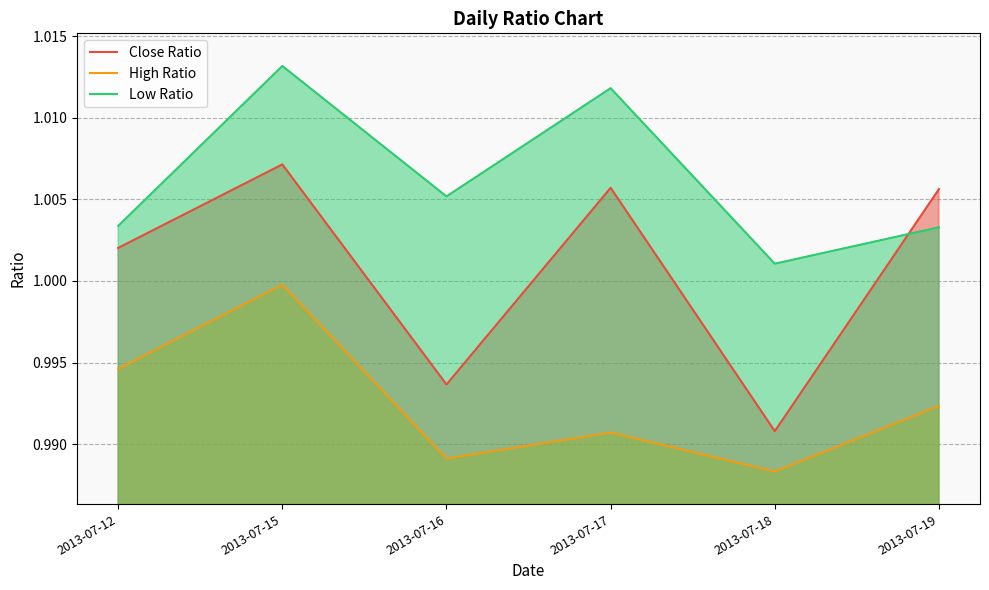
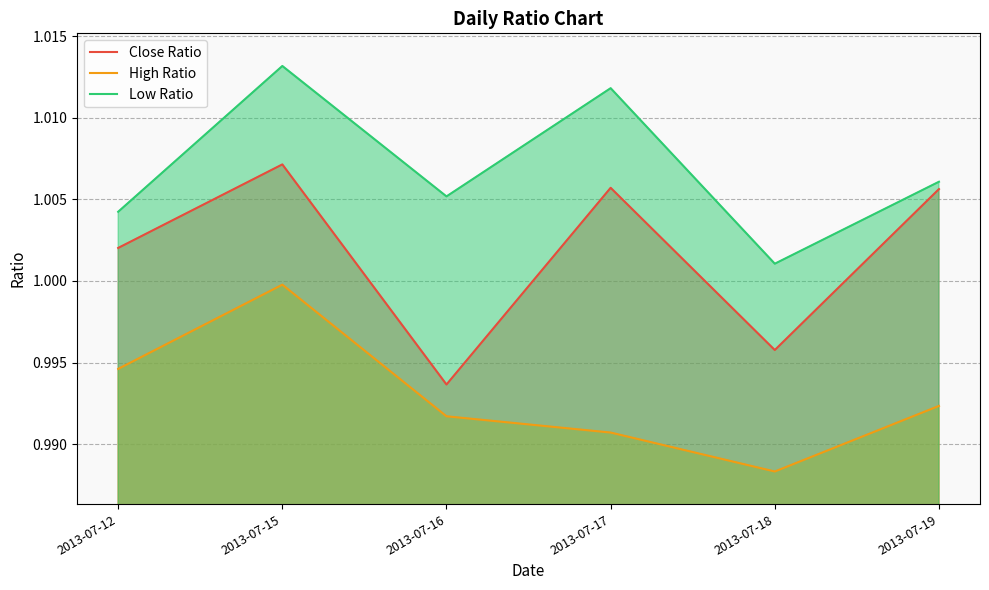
Low Ratio, 2013-07-12: 1.0034 -> 1.0042
High Ratio, 2013-07-16: 0.9891 -> 0.9917
Close Ratio, 2013-07-18: 0.9908 -> 0.9958
Low Ratio, 2013-07-19: 1.0033 -> 1.0061
